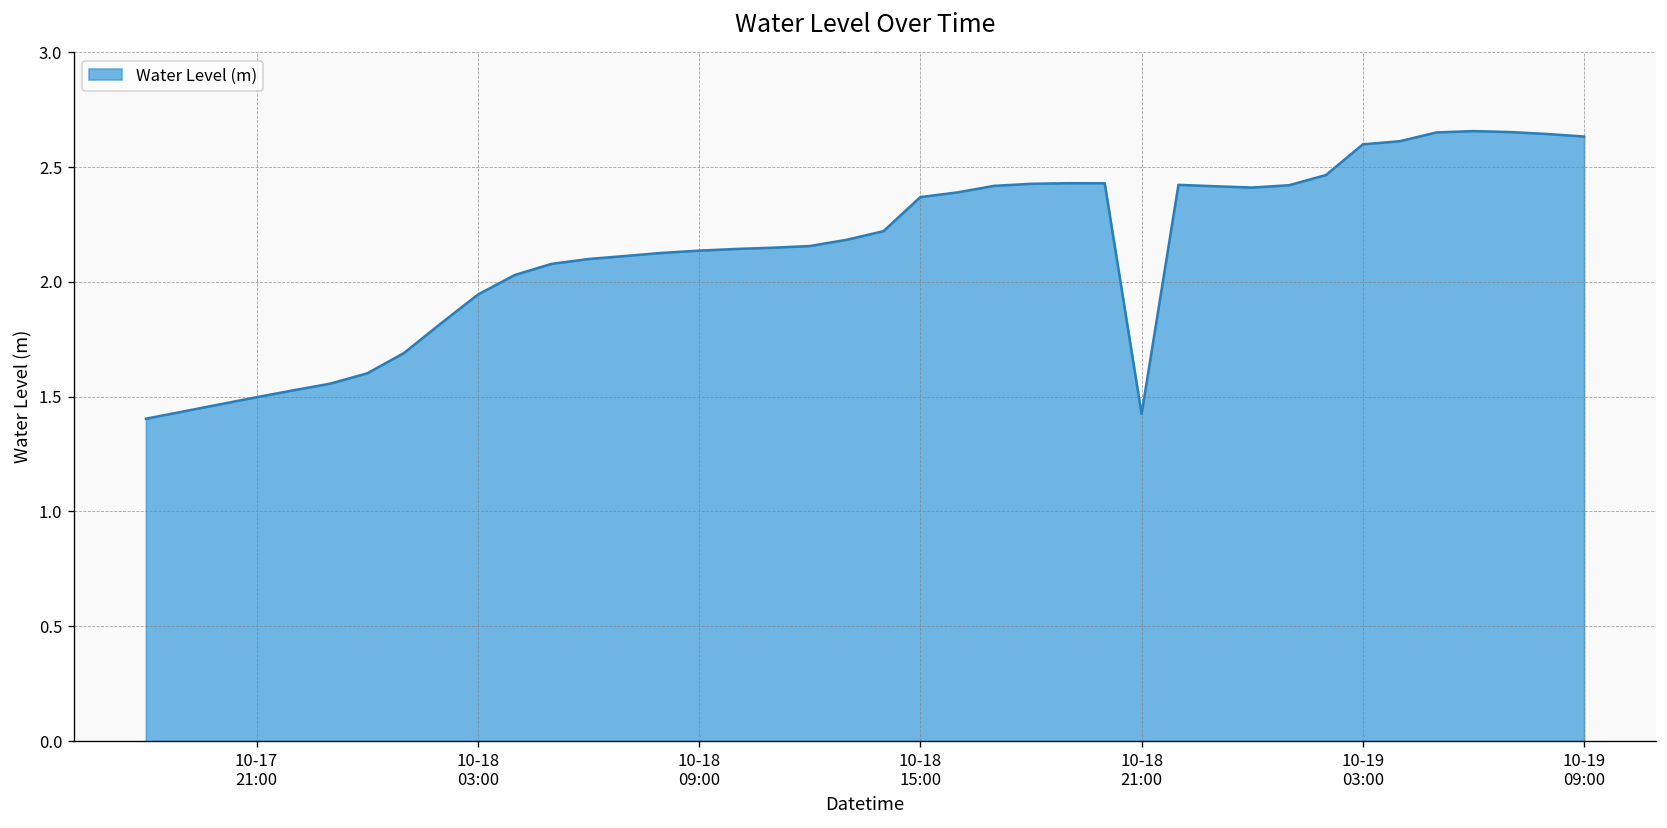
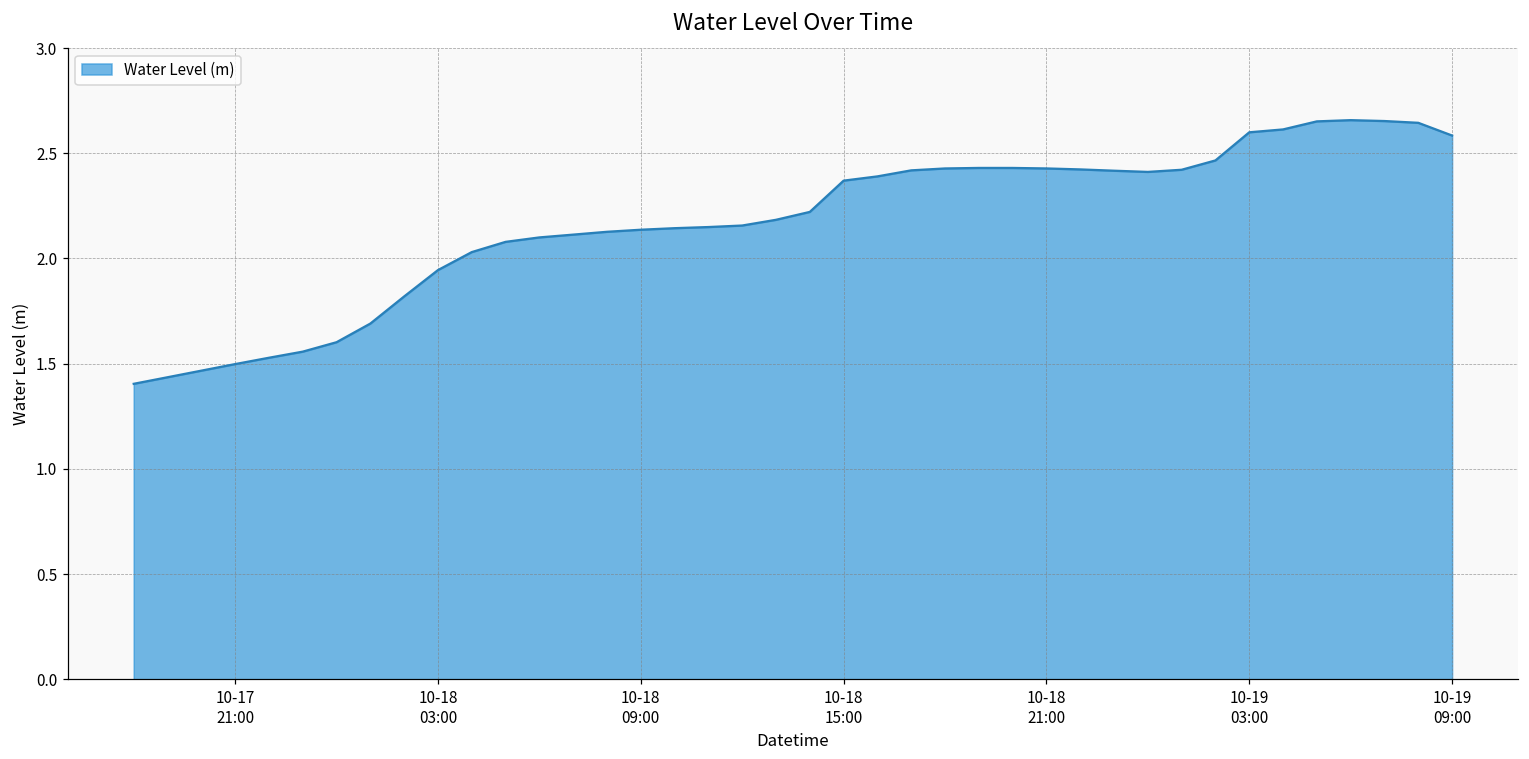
10-18 21:00: 1.42 -> 2.43
10-19 09:00: 2.63 -> 2.58
